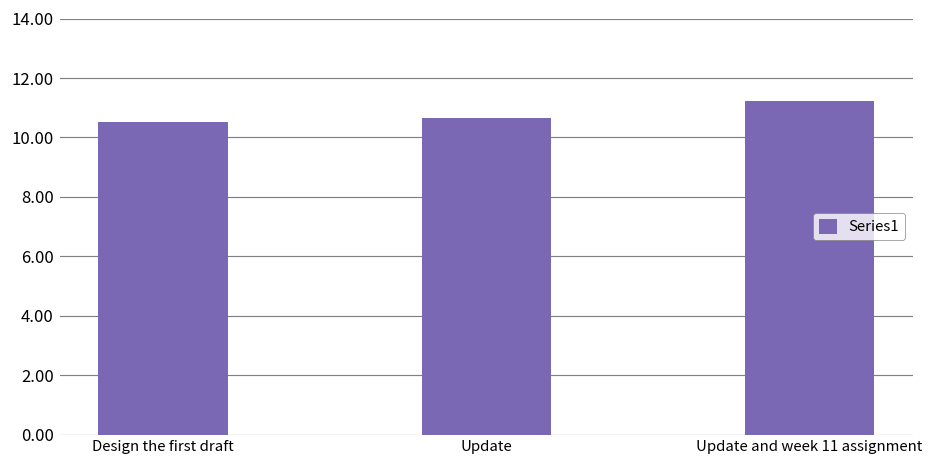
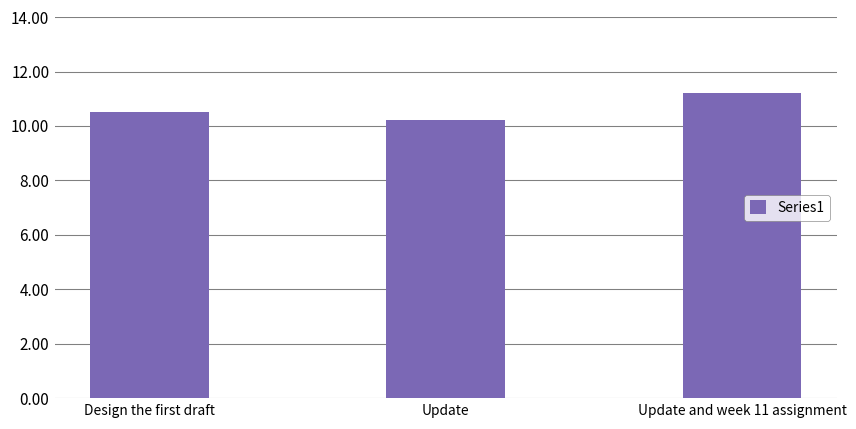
Update: 10.7 -> 10.2
